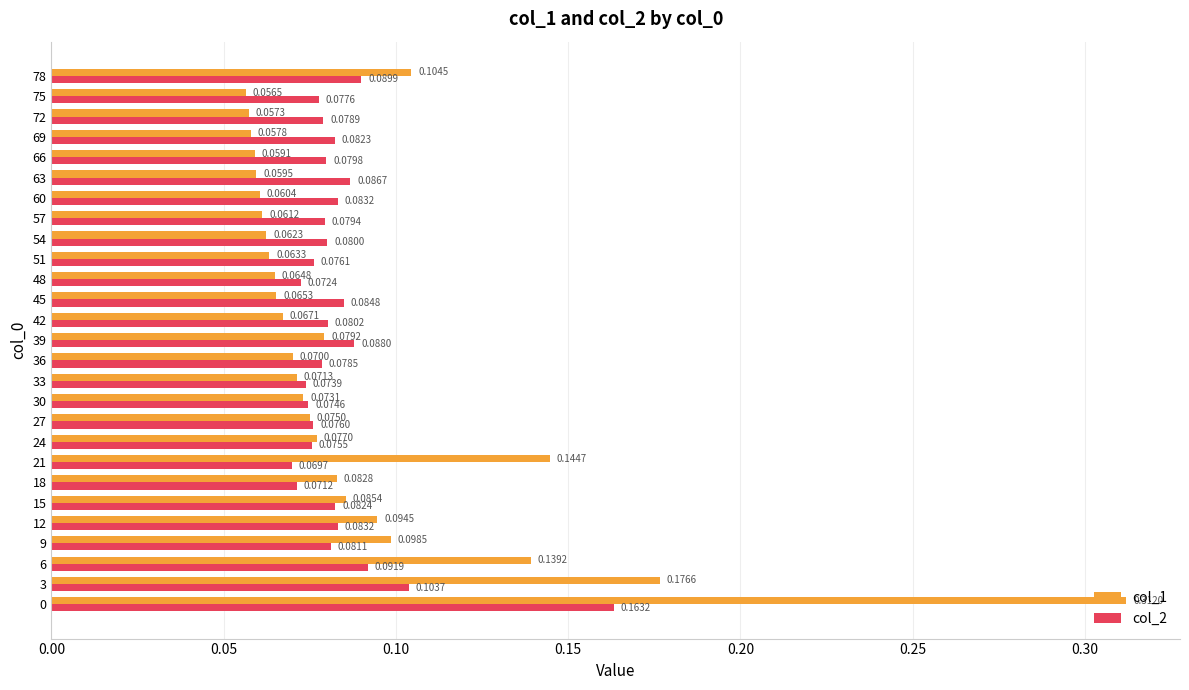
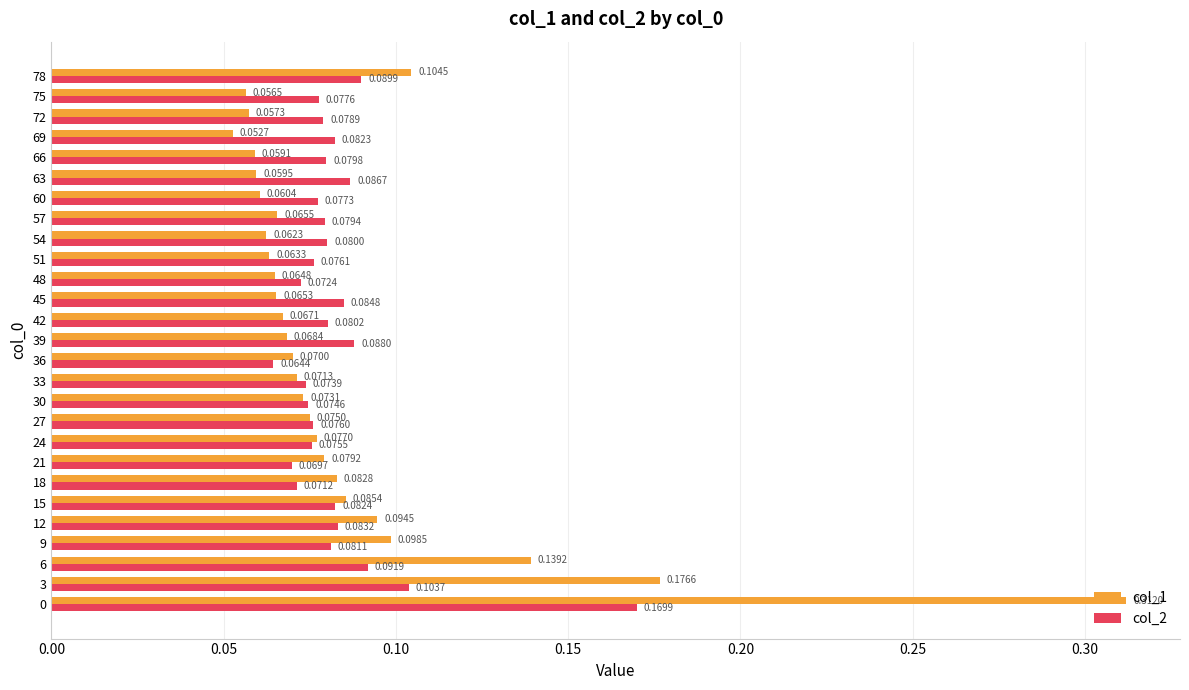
col_1, 69: 0.0578 -> 0.0527
col_2, 60: 0.0832 -> 0.0773
col_1, 57: 0.0612 -> 0.0655
col_1, 39: 0.0792 -> 0.0684
col_2, 36: 0.0785 -> 0.0644
col_1, 21: 0.1447 -> 0.0792
col_2, 0: 0.1632 -> 0.1699
